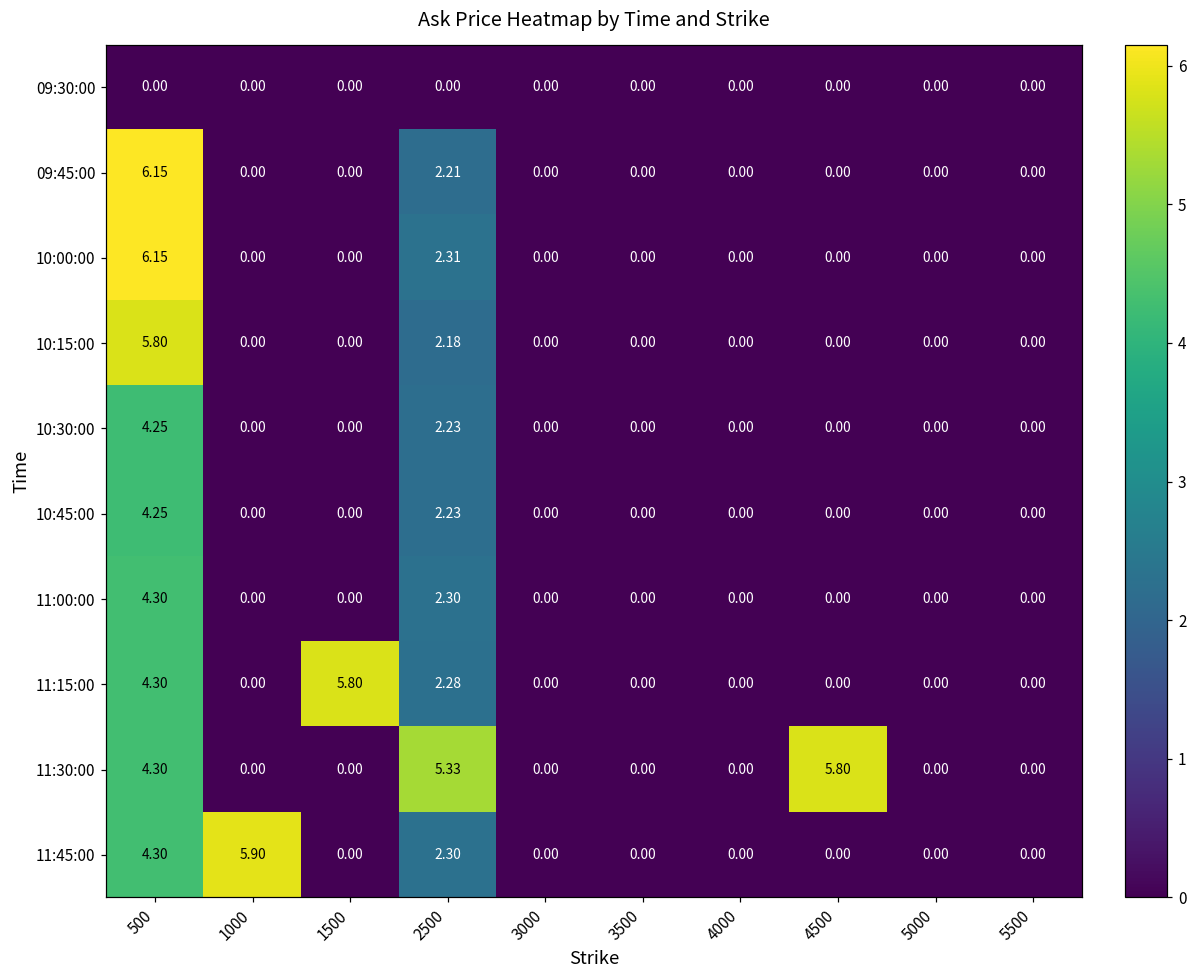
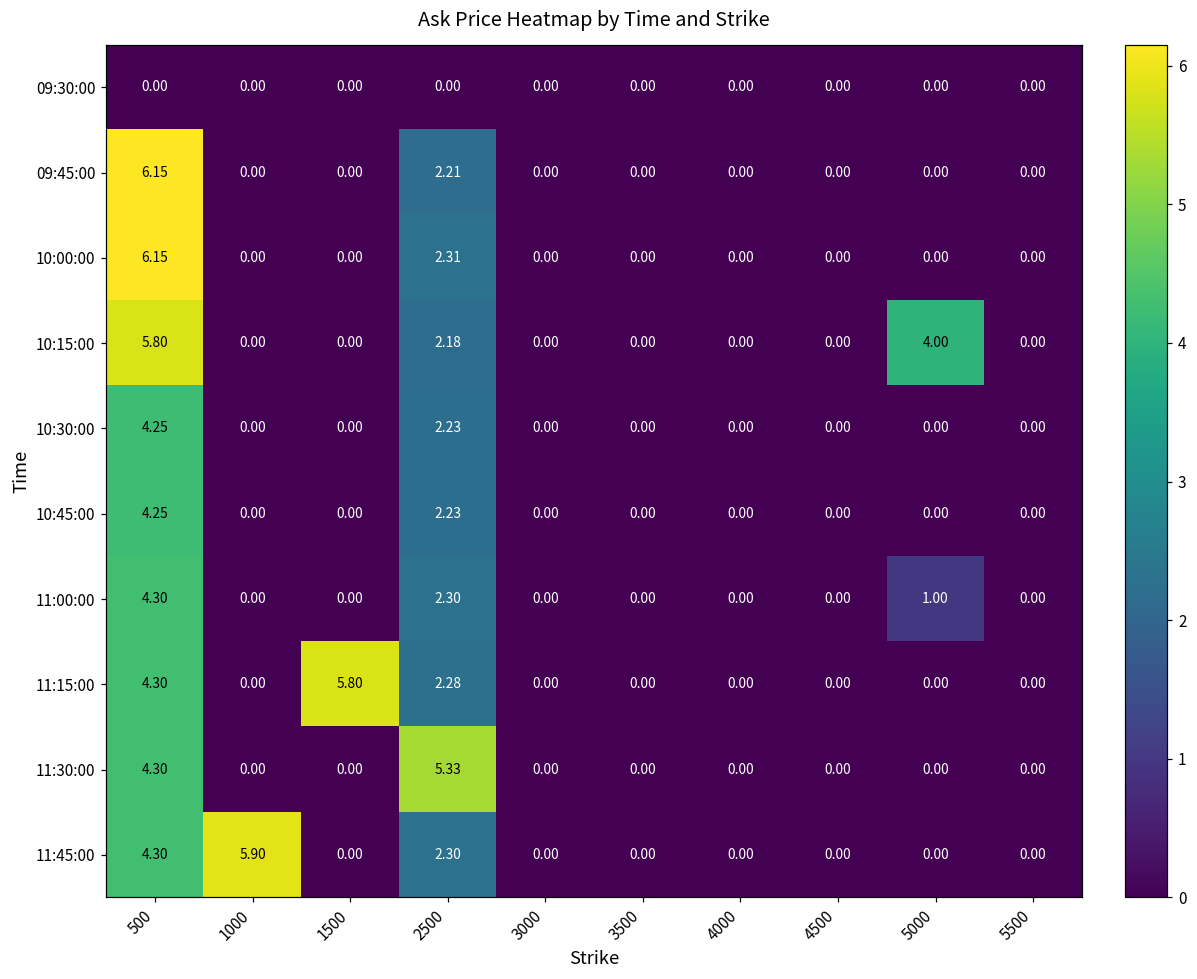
10:15:00, 5000: 0.00 -> 4.00
11:00:00, 5000: 0.00 -> 1.00
11:30:00, 4500: 5.80 -> 0.00
